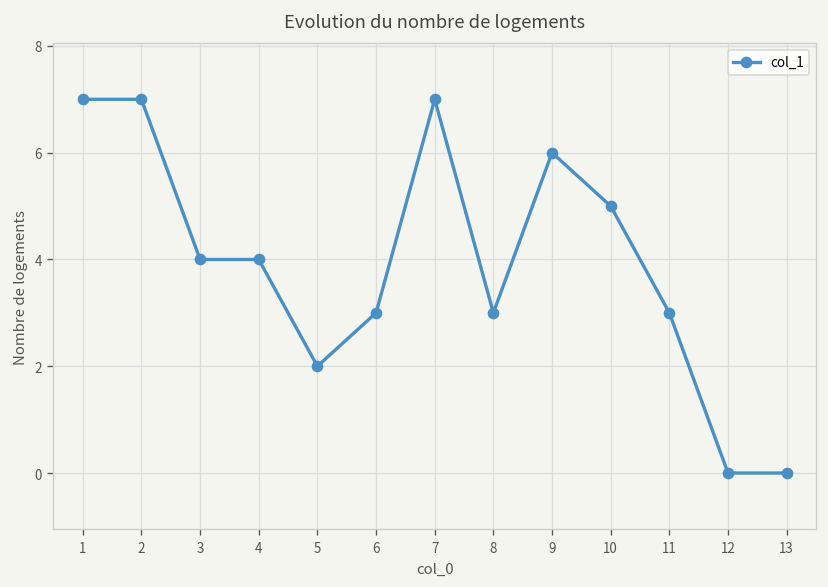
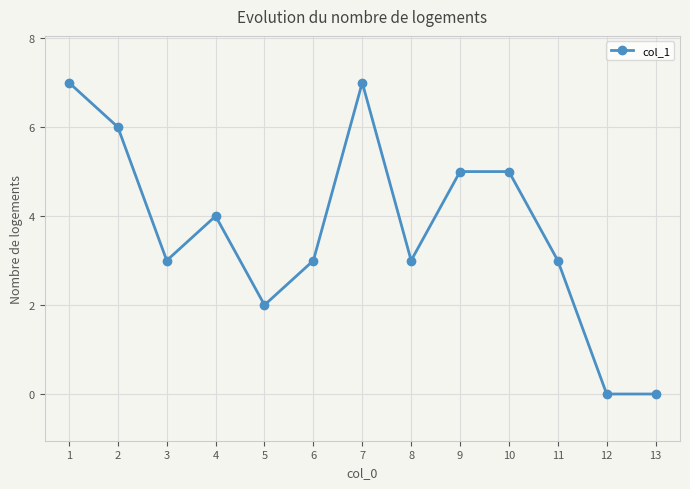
2: 7 -> 6
3: 4 -> 3
9: 6 -> 5
